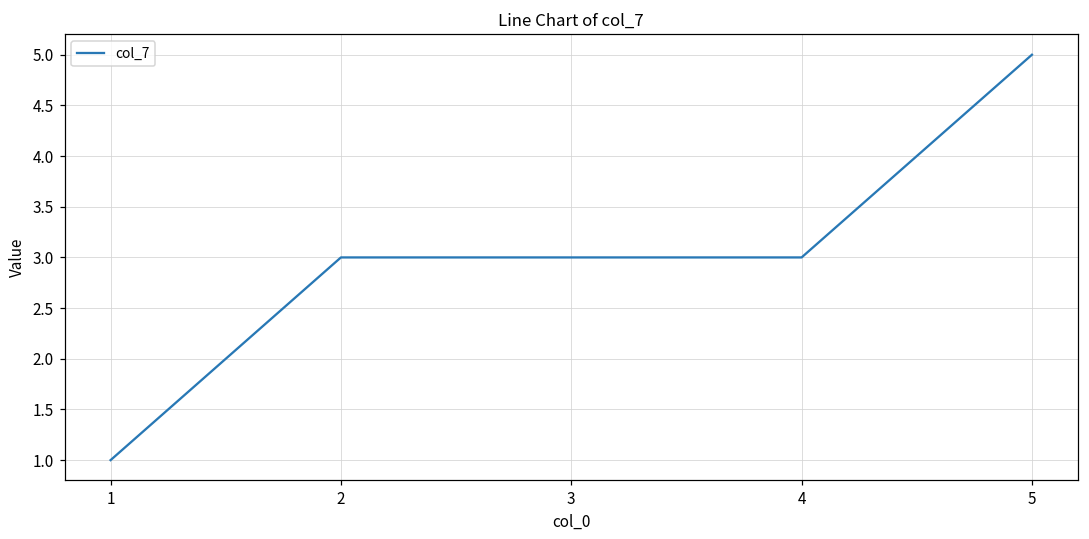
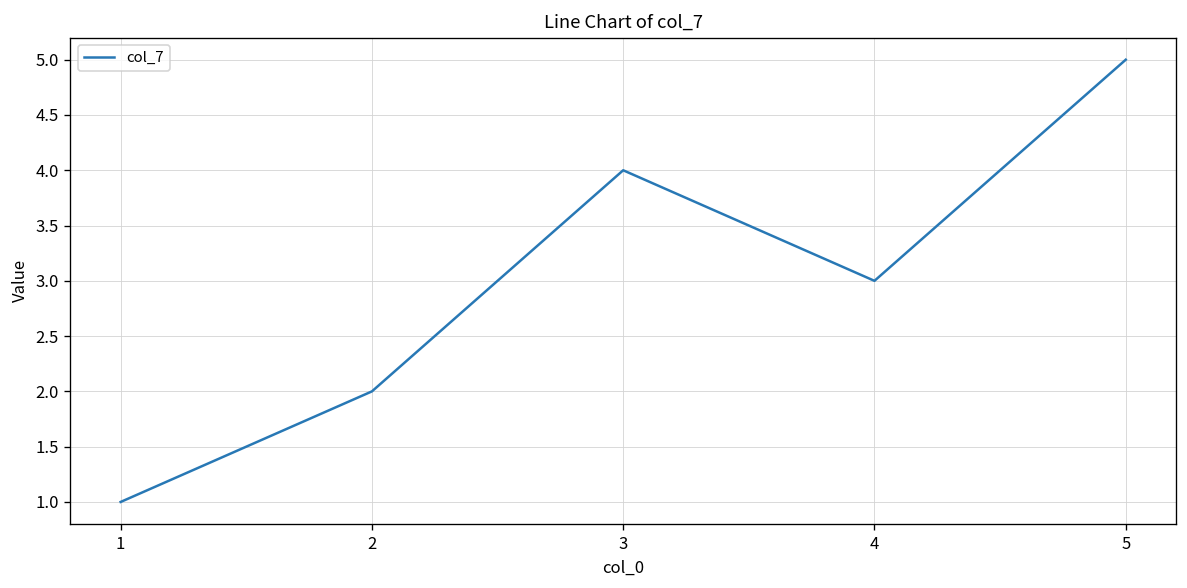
2: 3 -> 2
3: 3 -> 4
